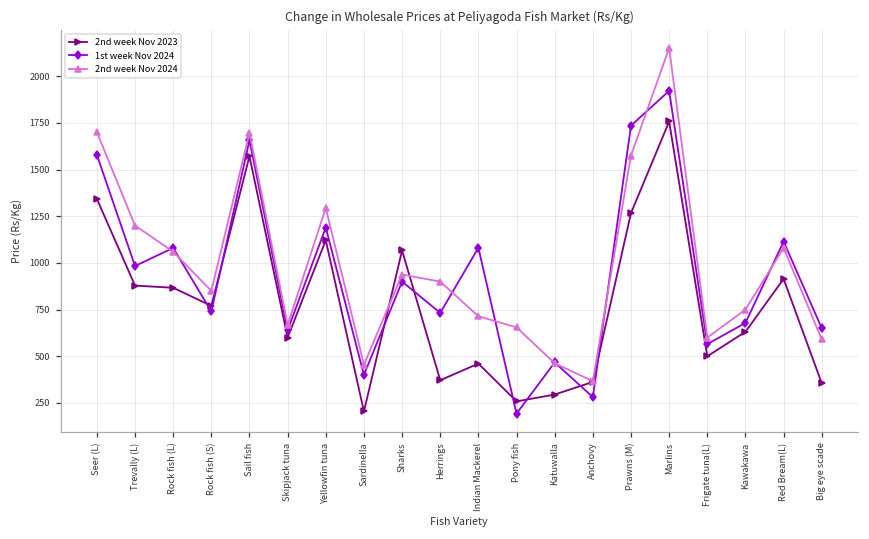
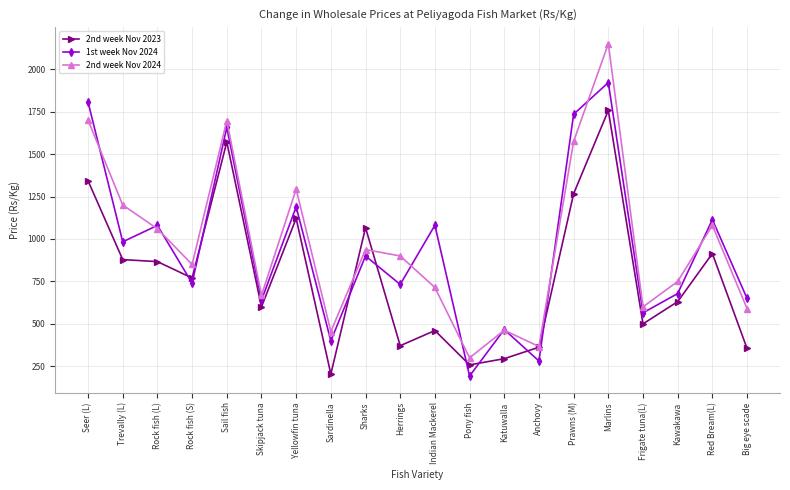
1st week Nov 2024, Seer (L): 1580 -> 1810
2nd week Nov 2024, Pony fish: 650 -> 300
